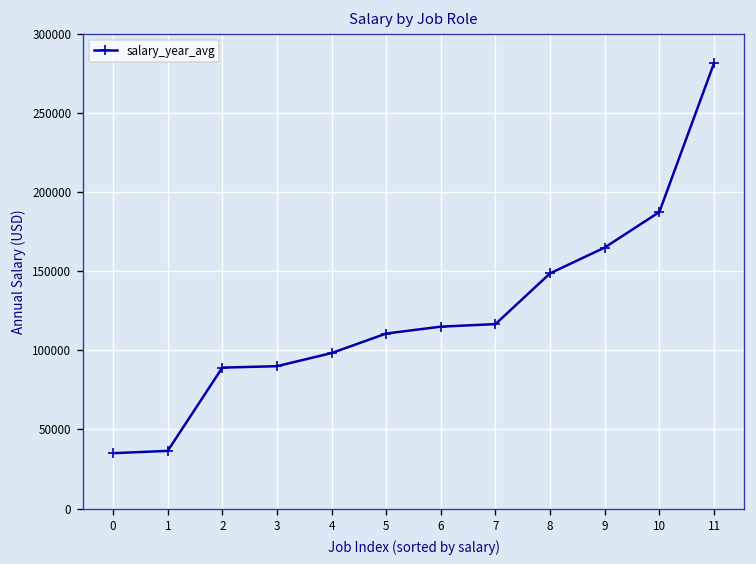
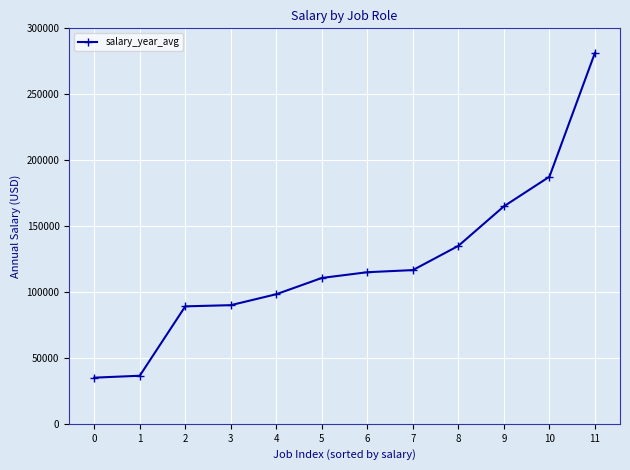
8: 149000 -> 135000
